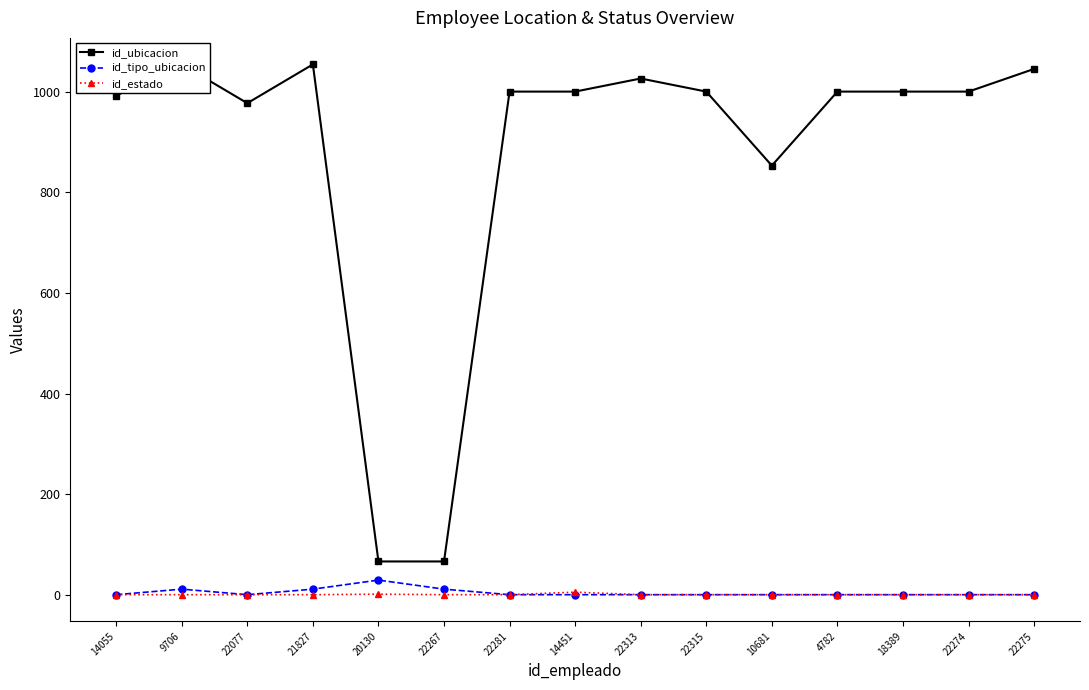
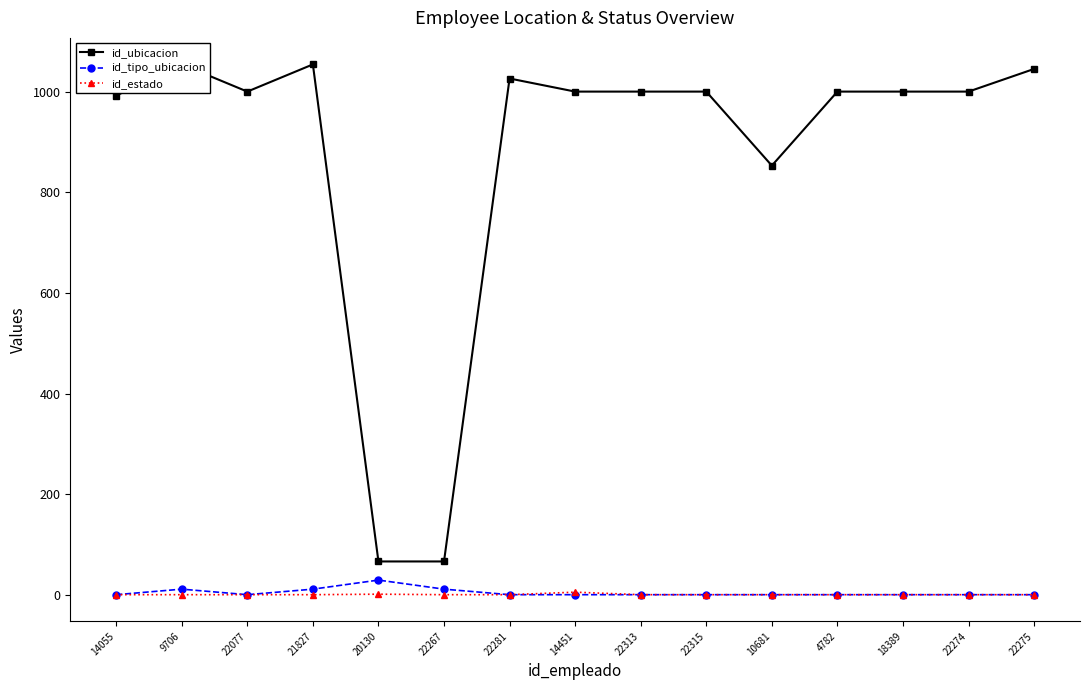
id_ubicacion, 22077: 980 -> 1000
id_ubicacion, 22281: 1000 -> 1030
id_ubicacion, 22313: 1030 -> 1000
